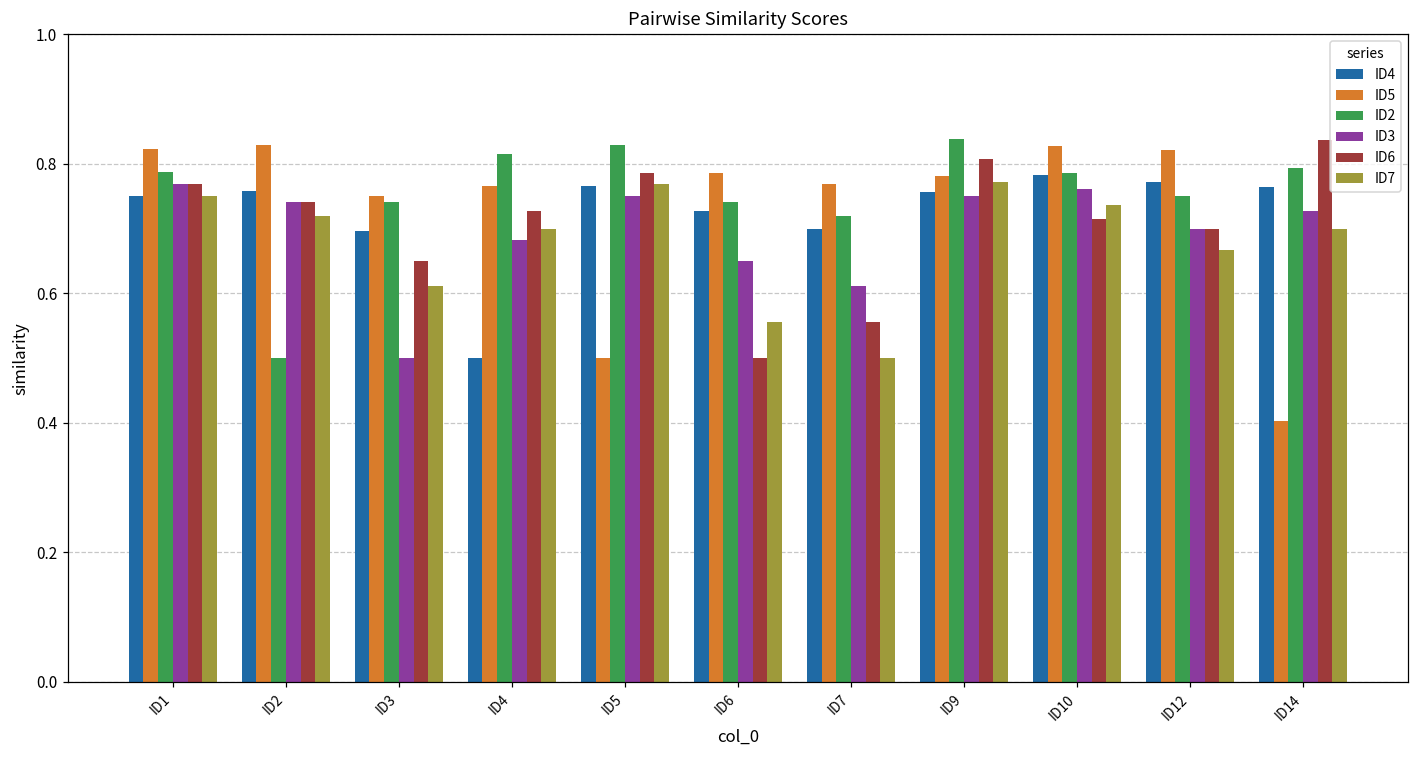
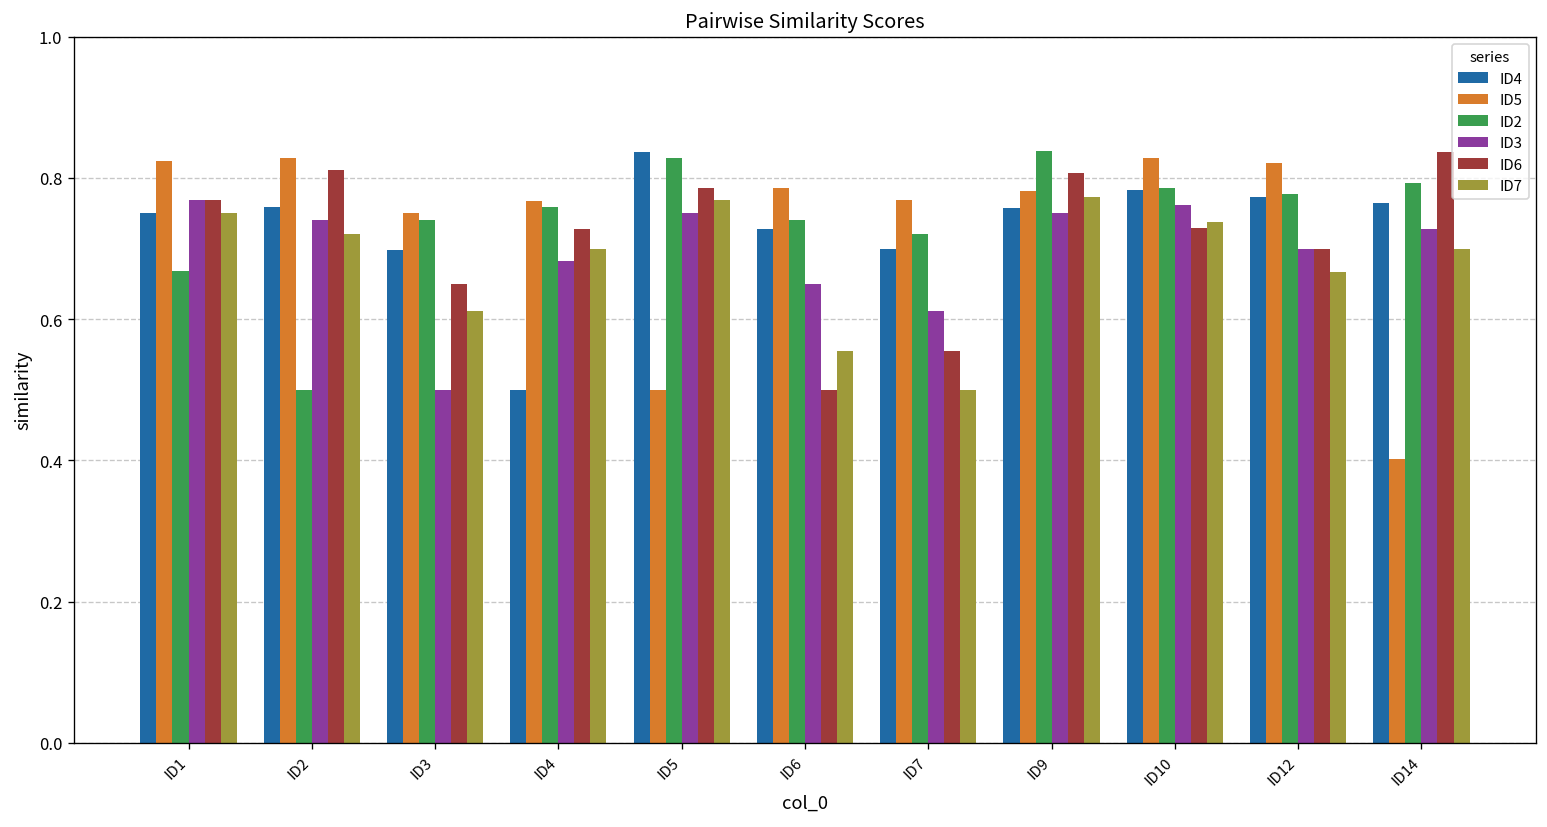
ID2, ID1: 0.79 -> 0.67
ID6, ID2: 0.74 -> 0.81
ID2, ID4: 0.82 -> 0.76
ID4, ID5: 0.77 -> 0.84
ID6, ID10: 0.71 -> 0.73
ID2, ID12: 0.75 -> 0.78
